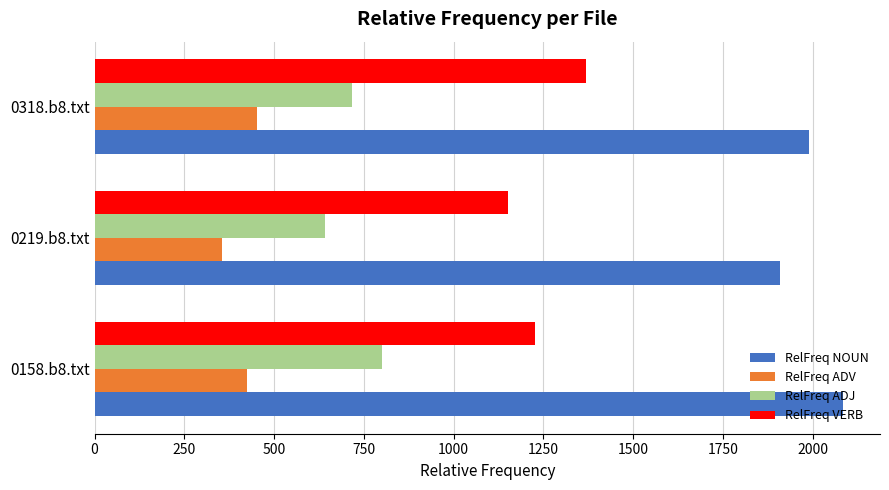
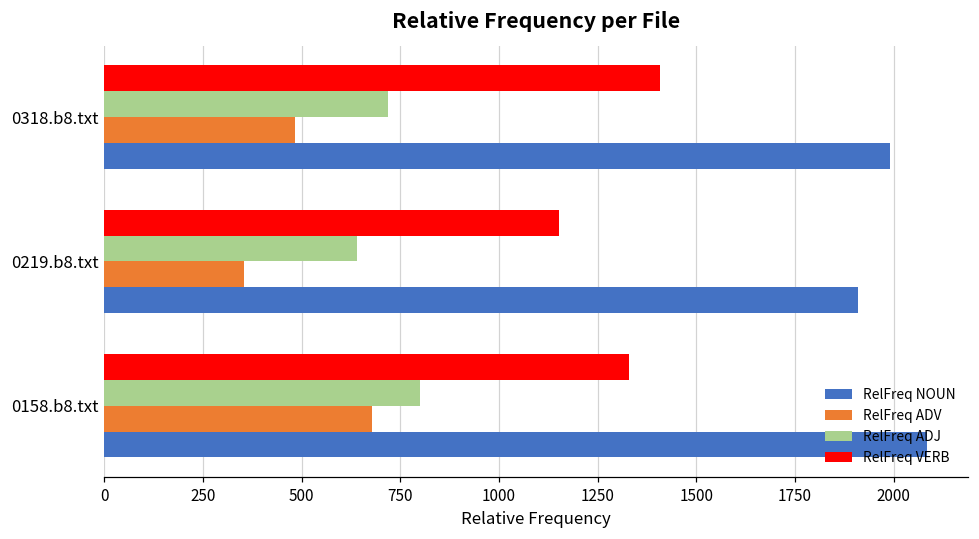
RelFreq VERB, 0318.b8.txt: 1370 -> 1410
RelFreq ADV, 0318.b8.txt: 450 -> 480
RelFreq VERB, 0158.b8.txt: 1230 -> 1330
RelFreq ADV, 0158.b8.txt: 430 -> 680
